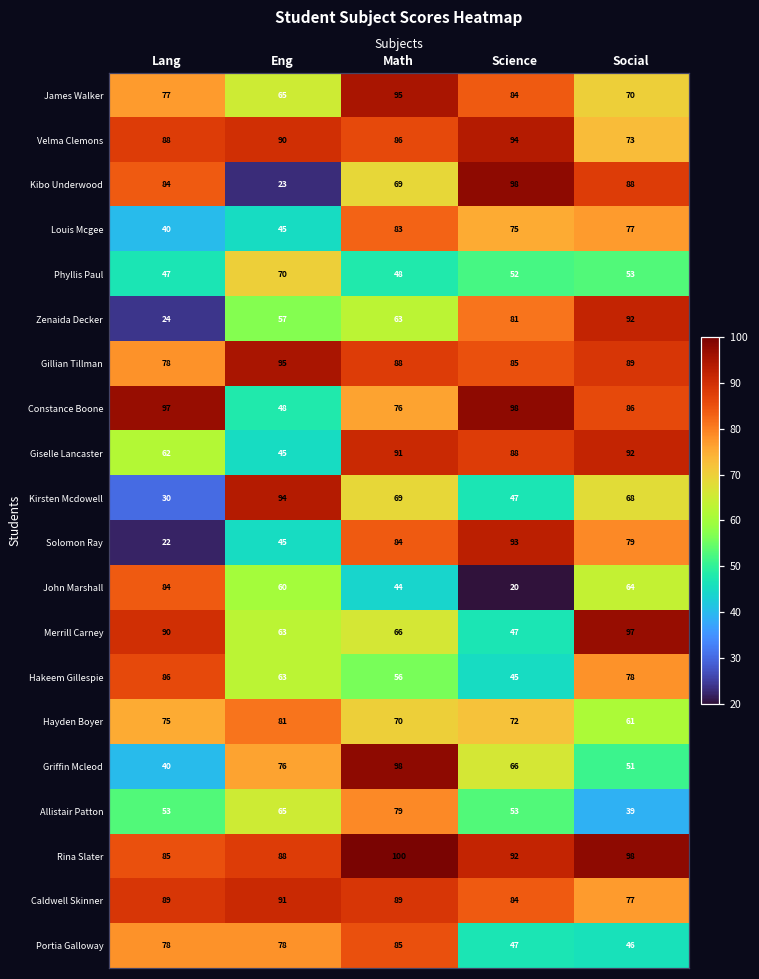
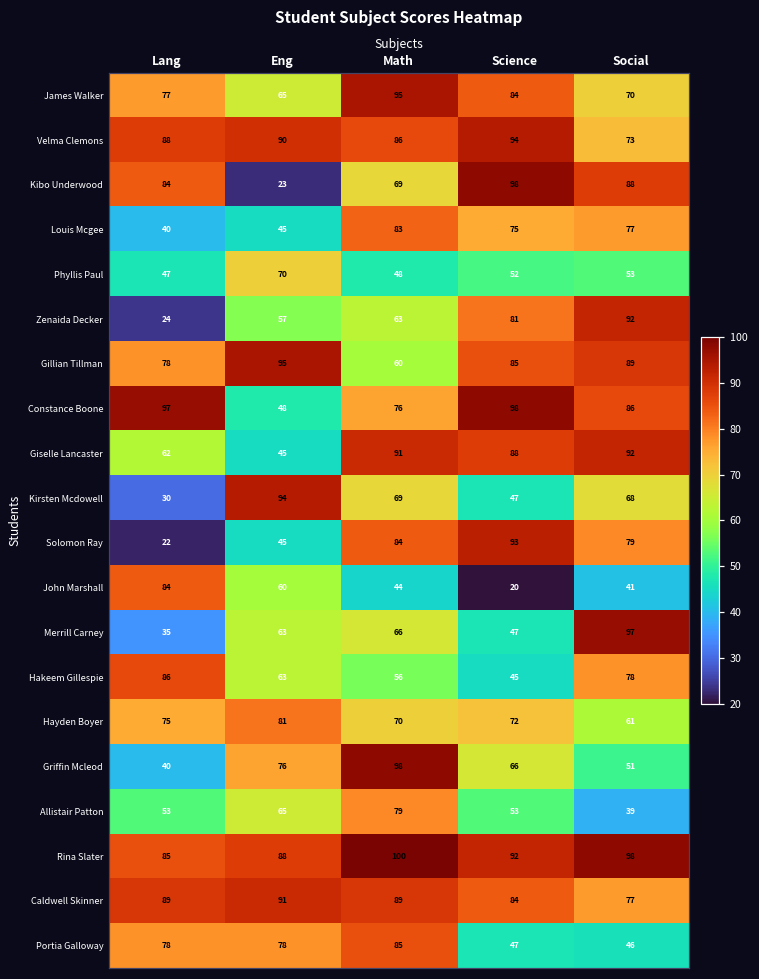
Gillian Tillman, Math: 88 -> 60
John Marshall, Social: 64 -> 41
Merrill Carney, Lang: 90 -> 35
